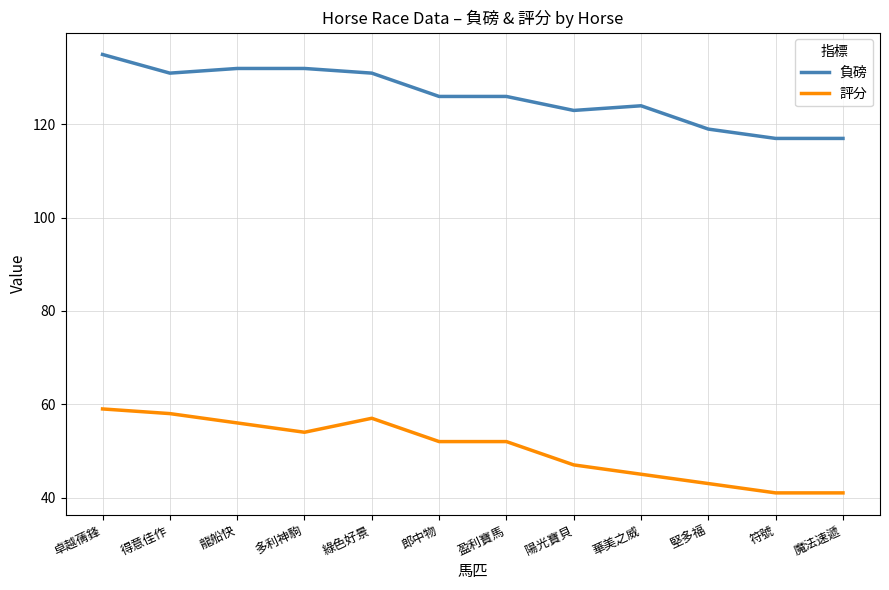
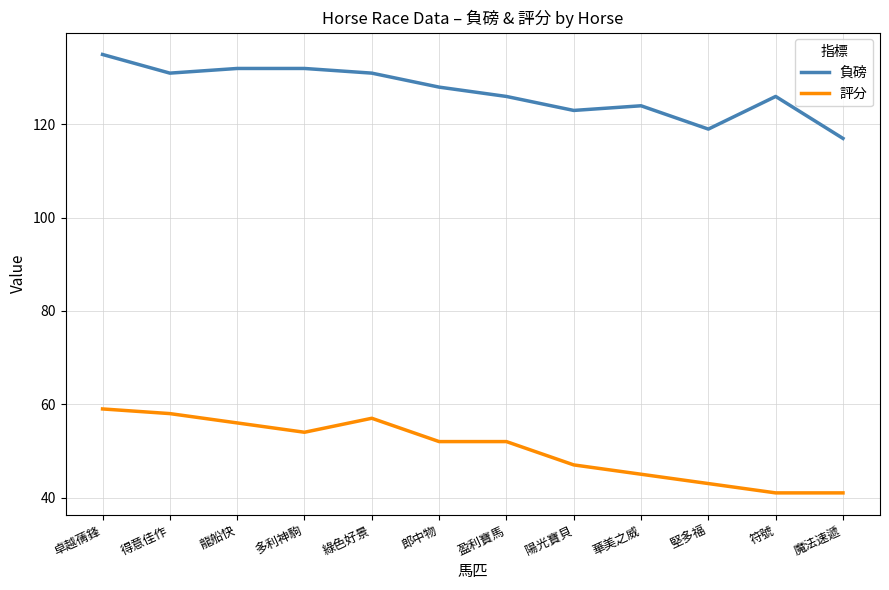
負磅, 郎中物: 126 -> 128
負磅, 符號: 117 -> 126
